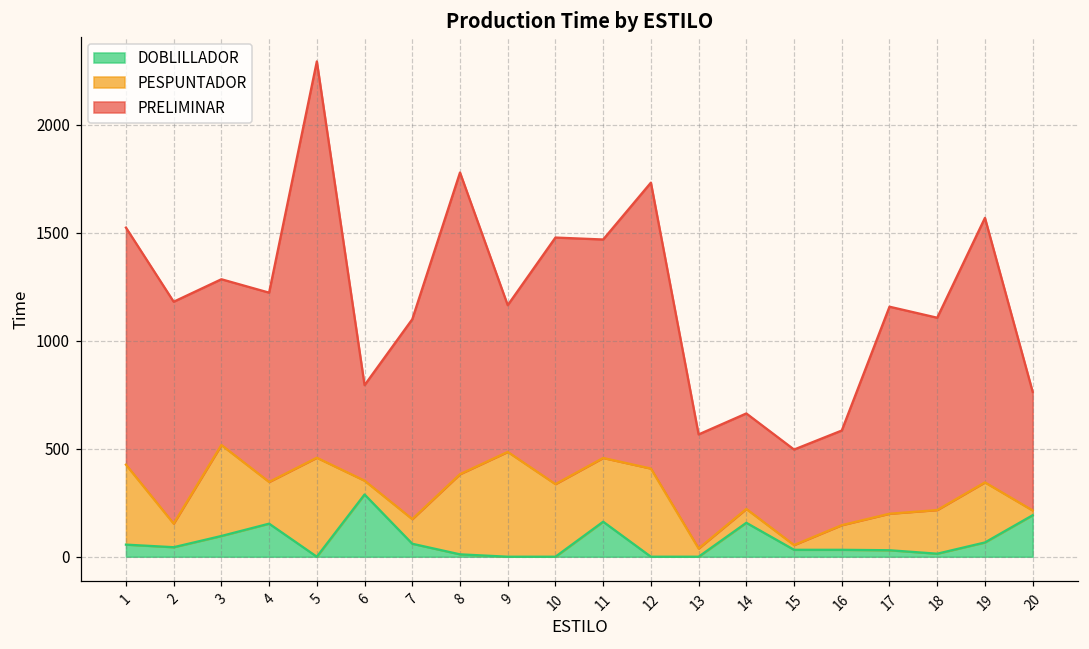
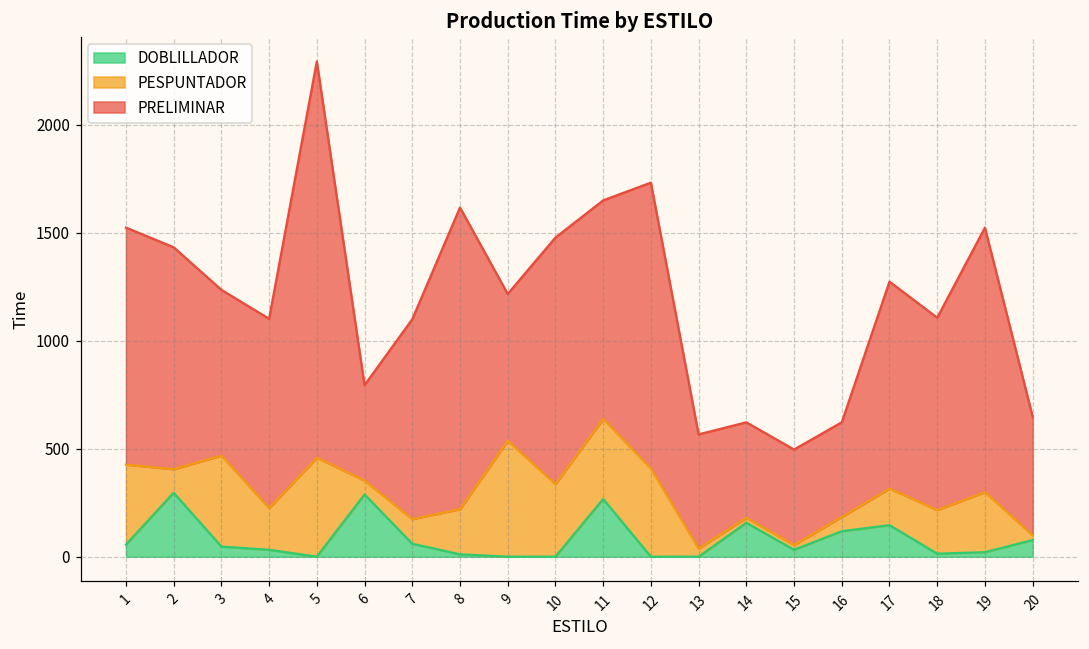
DOBLILLADOR, 2: 40 -> 300
DOBLILLADOR, 3: 100 -> 50
DOBLILLADOR, 4: 150 -> 30
PESPUNTADOR, 8: 370 -> 210
PESPUNTADOR, 9: 490 -> 540
DOBLILLADOR, 11: 160 -> 270
PESPUNTADOR, 11: 300 -> 370
PESPUNTADOR, 14: 60 -> 20
DOBLILLADOR, 16: 30 -> 120
PESPUNTADOR, 16: 110 -> 70
DOBLILLADOR, 17: 30 -> 150
DOBLILLADOR, 19: 70 -> 20
DOBLILLADOR, 20: 190 -> 80
